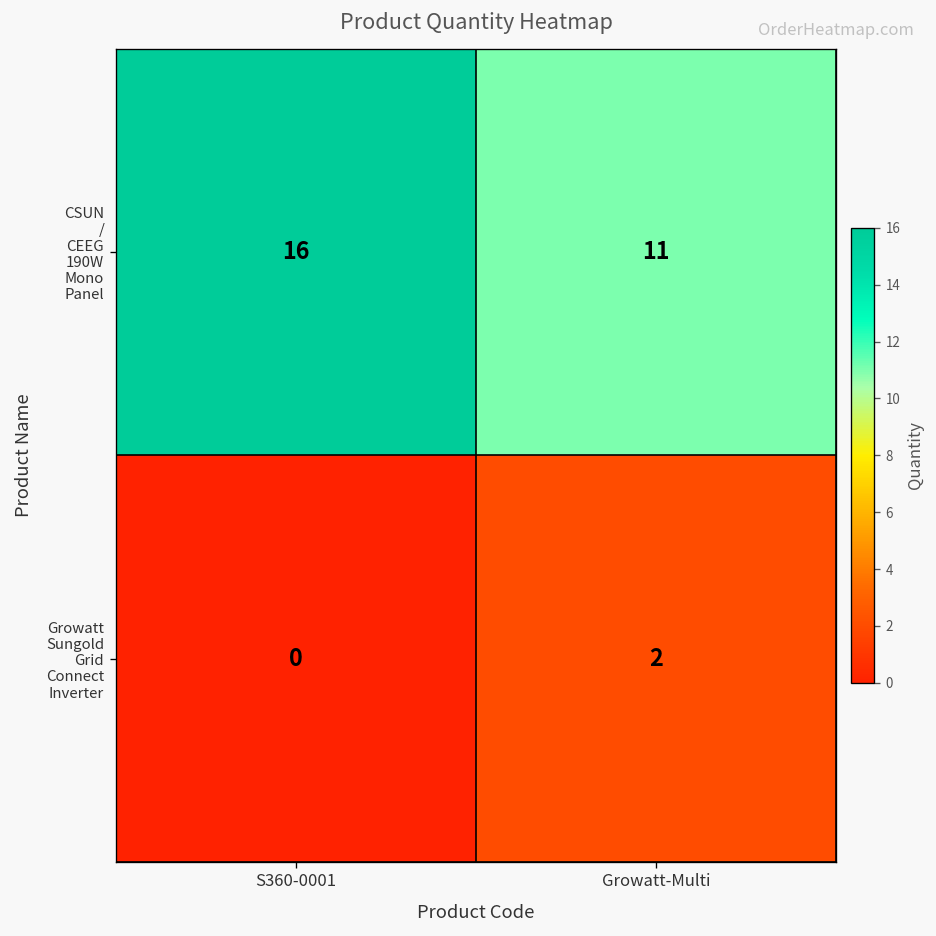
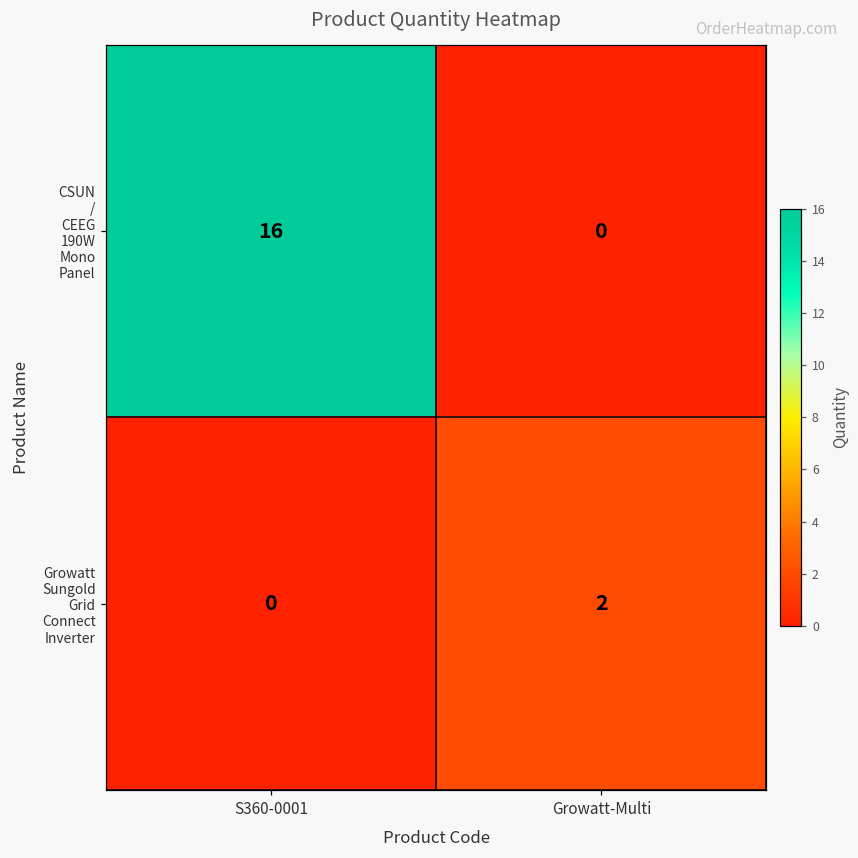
CSUN / CEEG 190W Mono Panel, Growatt-Multi: 11 -> 0
